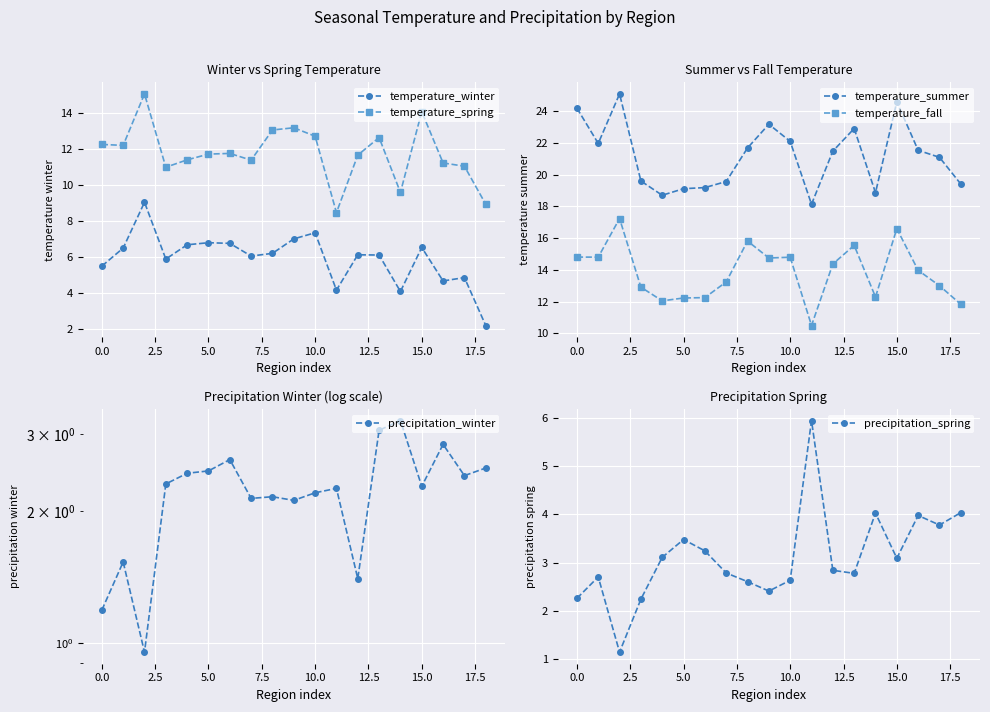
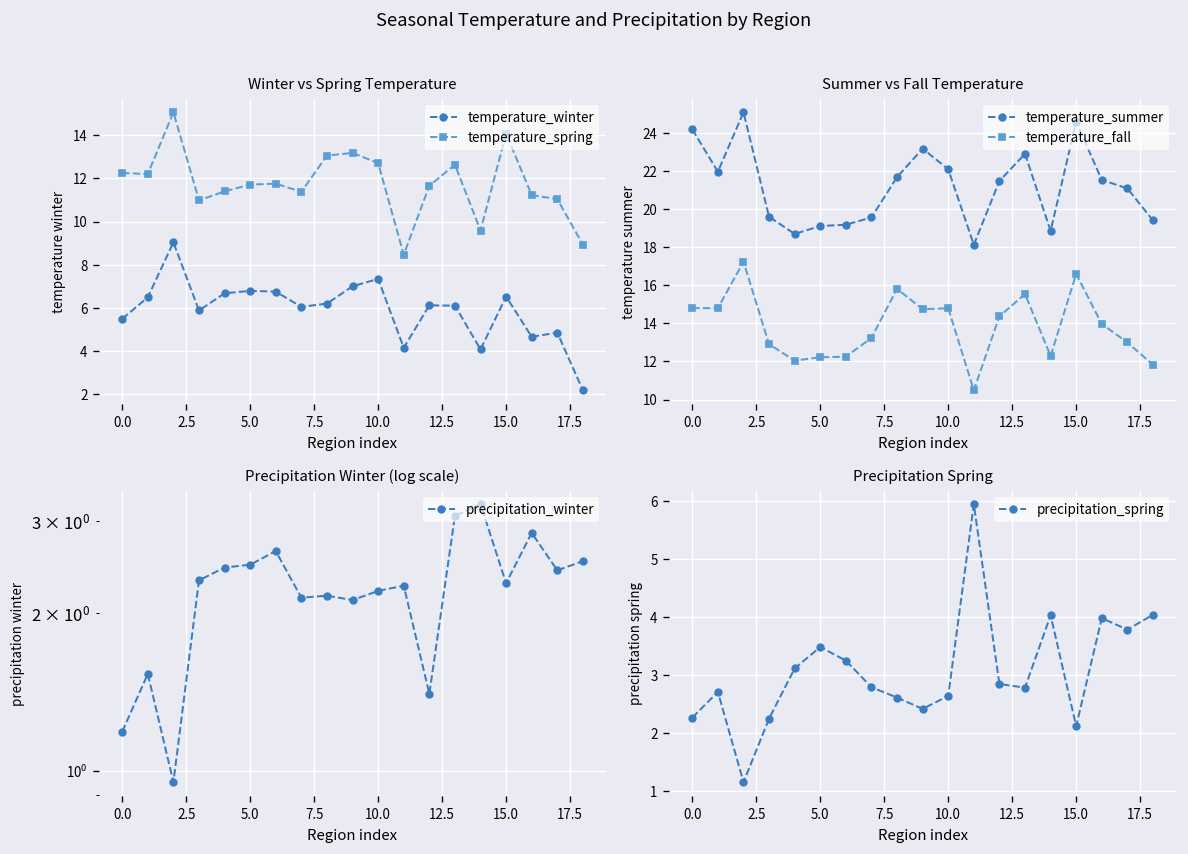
Precipitation Spring, 15.0: 3.1 -> 2.1
